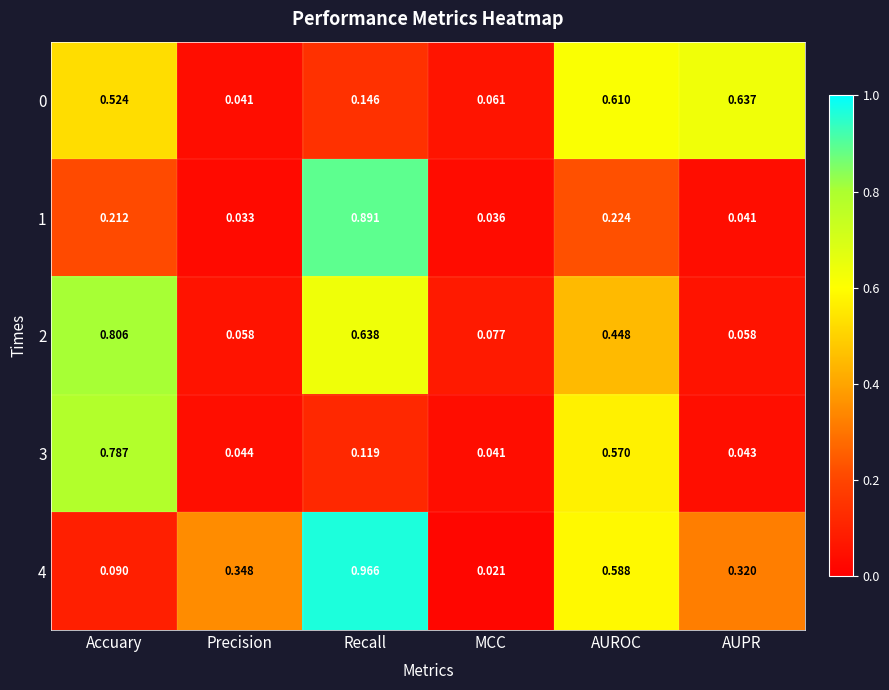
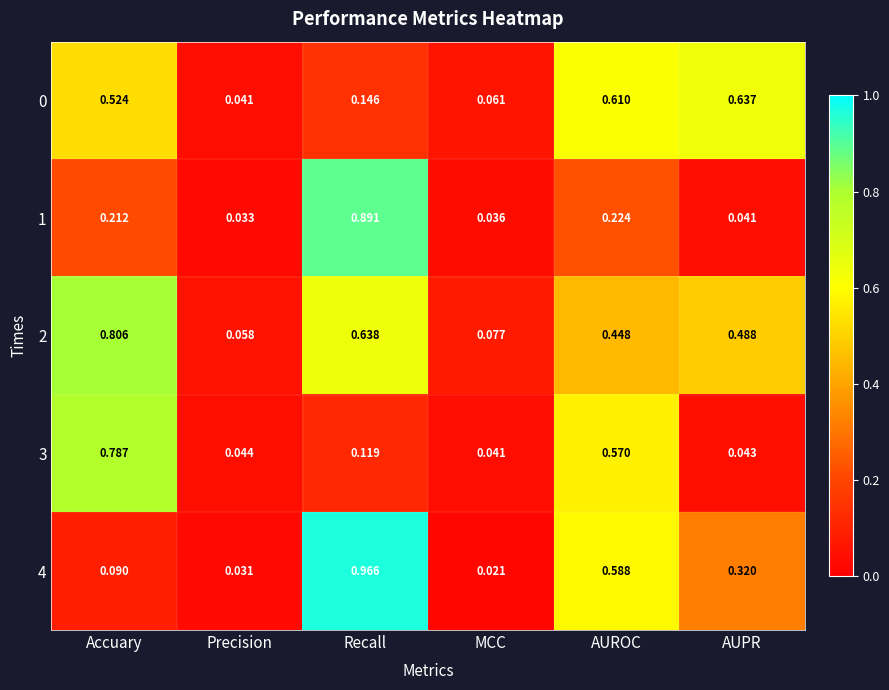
2, AUPR: 0.058 -> 0.488
4, Precision: 0.348 -> 0.031
